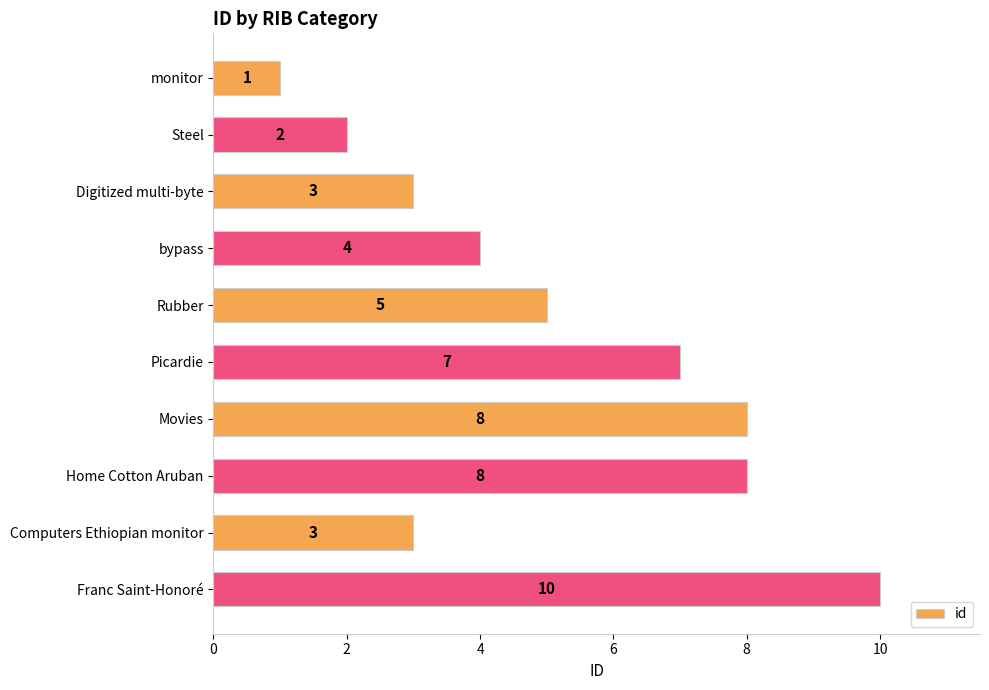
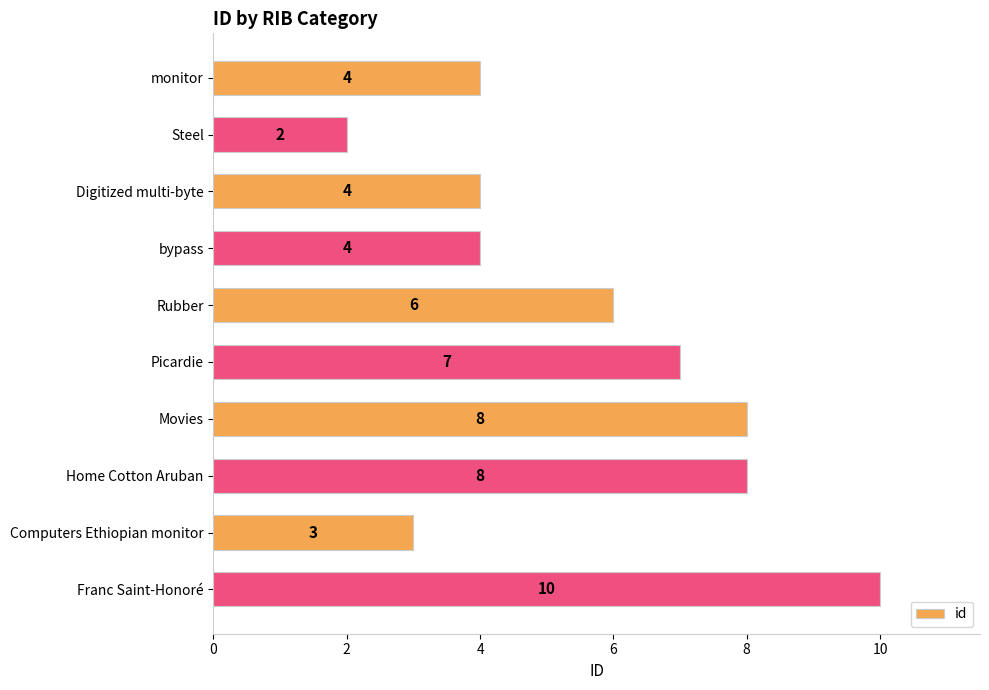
monitor: 1 -> 4
Digitized multi-byte: 3 -> 4
Rubber: 5 -> 6
